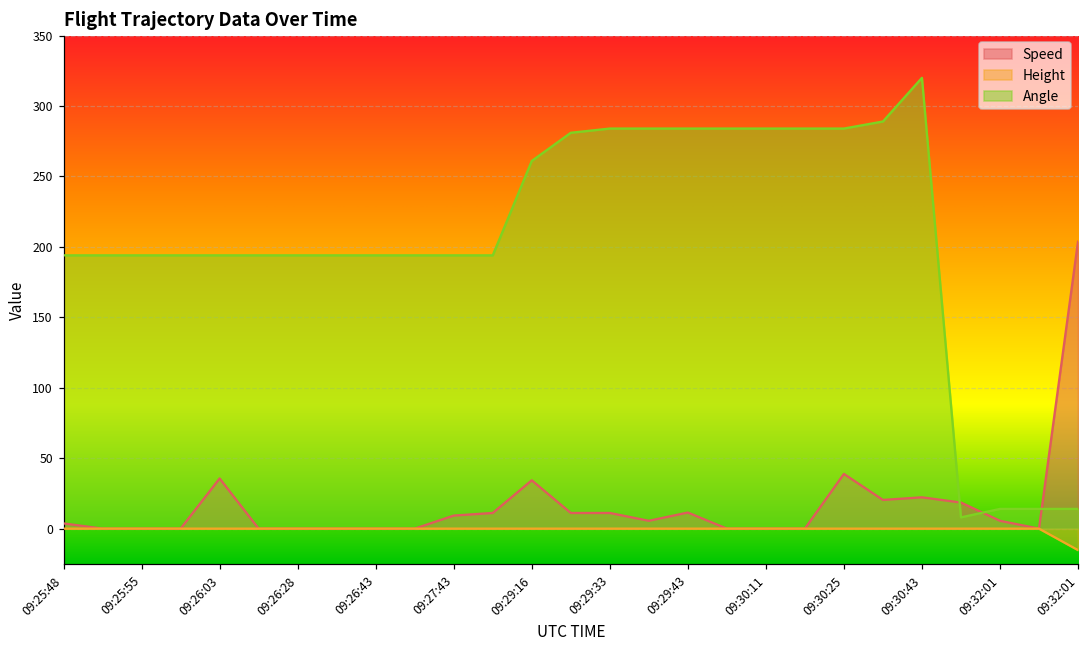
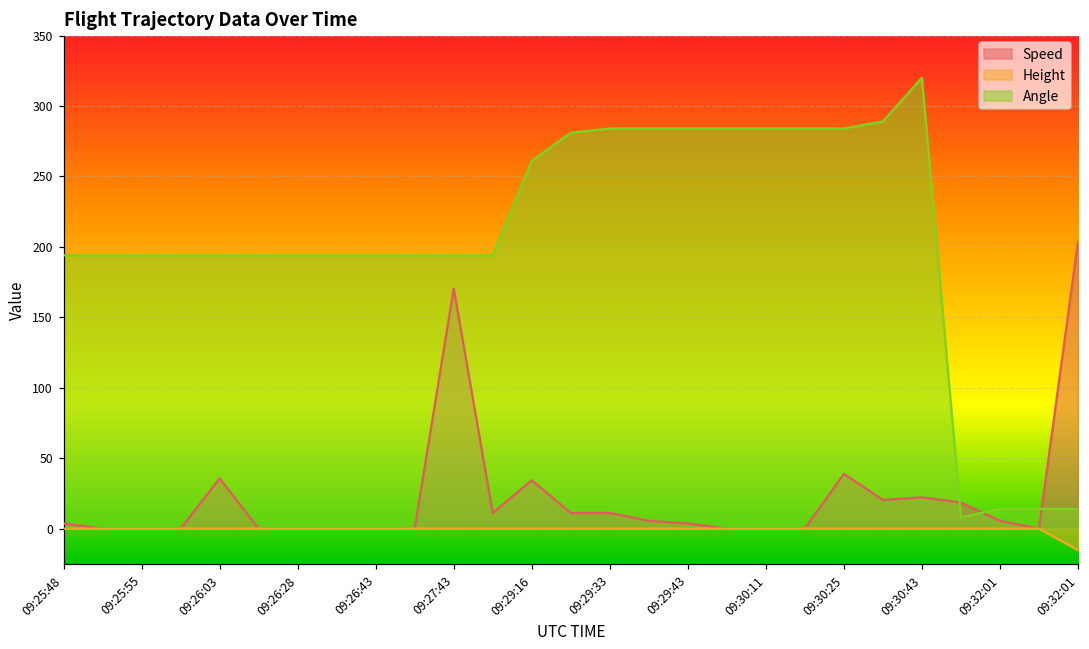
Speed, 09:27:43: 9 -> 170
Speed, 09:29:43: 11 -> 4
